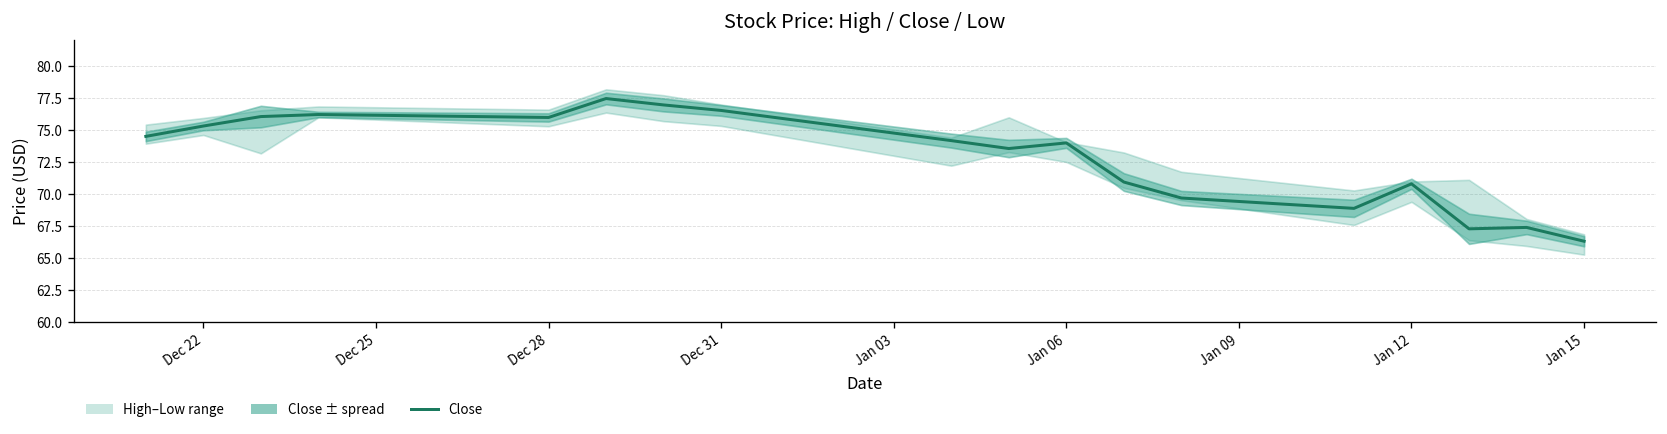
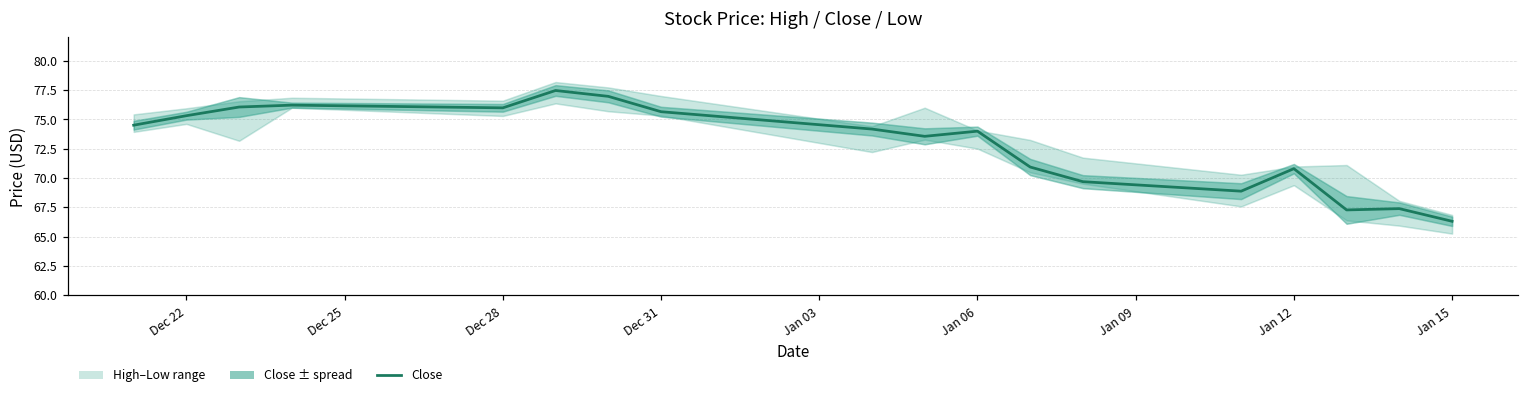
Close, Dec 31: 76.5 -> 75.7
